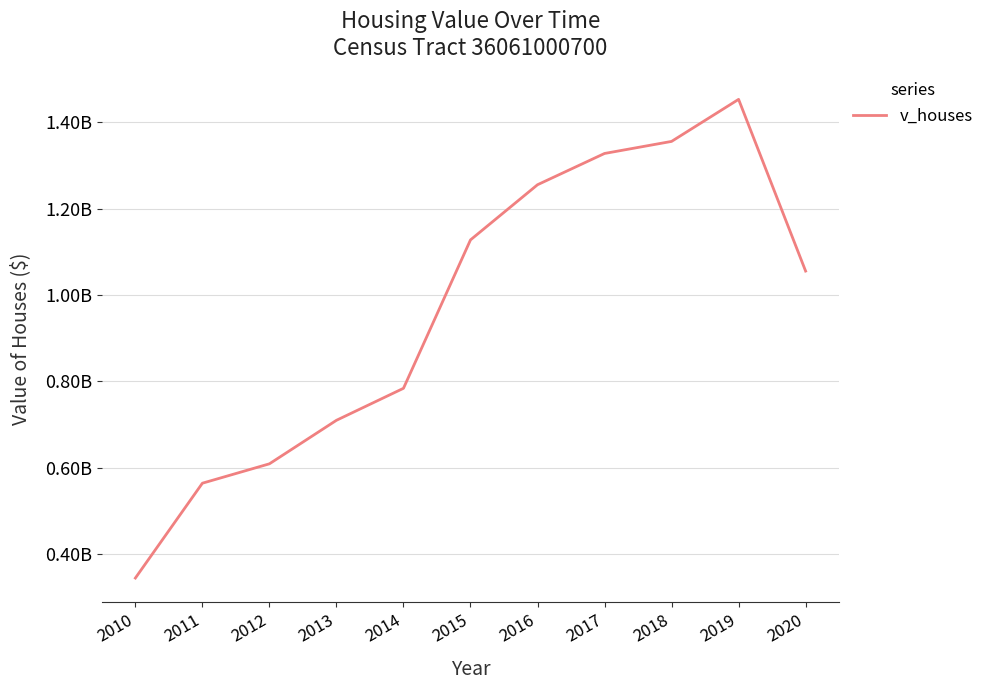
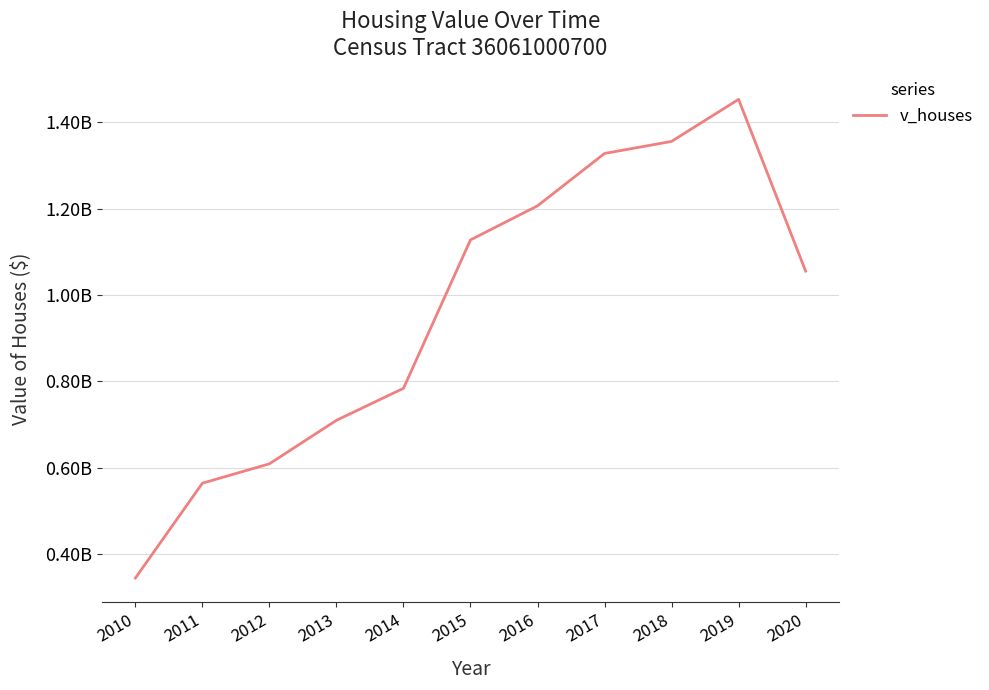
2016: 1260000000 -> 1210000000
